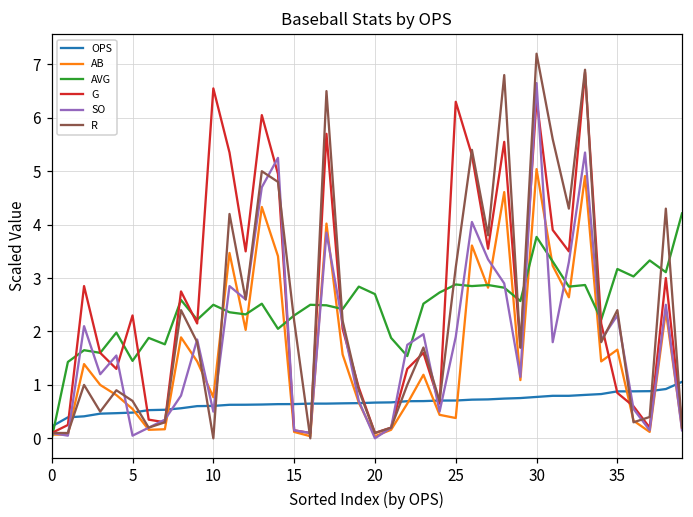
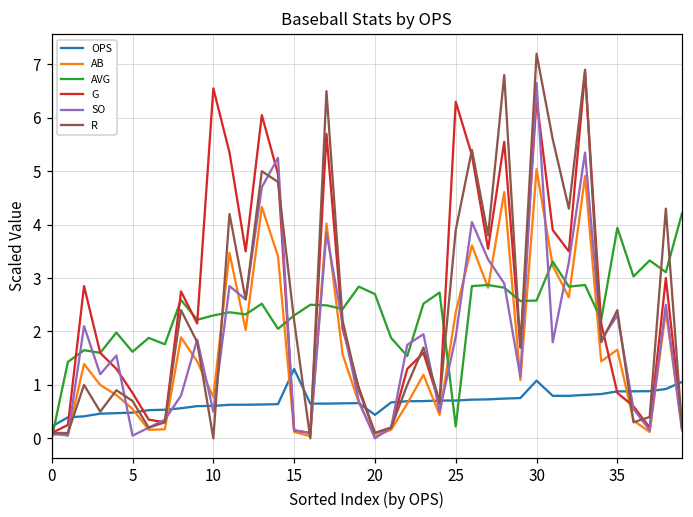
AVG, 5: 1.5 -> 1.6
G, 5: 2.3 -> 0.9
AVG, 10: 2.5 -> 2.3
OPS, 15: 0.6 -> 1.3
OPS, 20: 0.7 -> 0.4
AB, 25: 0.4 -> 2.4
AVG, 25: 2.9 -> 0.2
R, 25: 3.2 -> 3.9
OPS, 30: 0.8 -> 1.1
AVG, 30: 3.8 -> 2.6
AVG, 35: 3.2 -> 3.9
